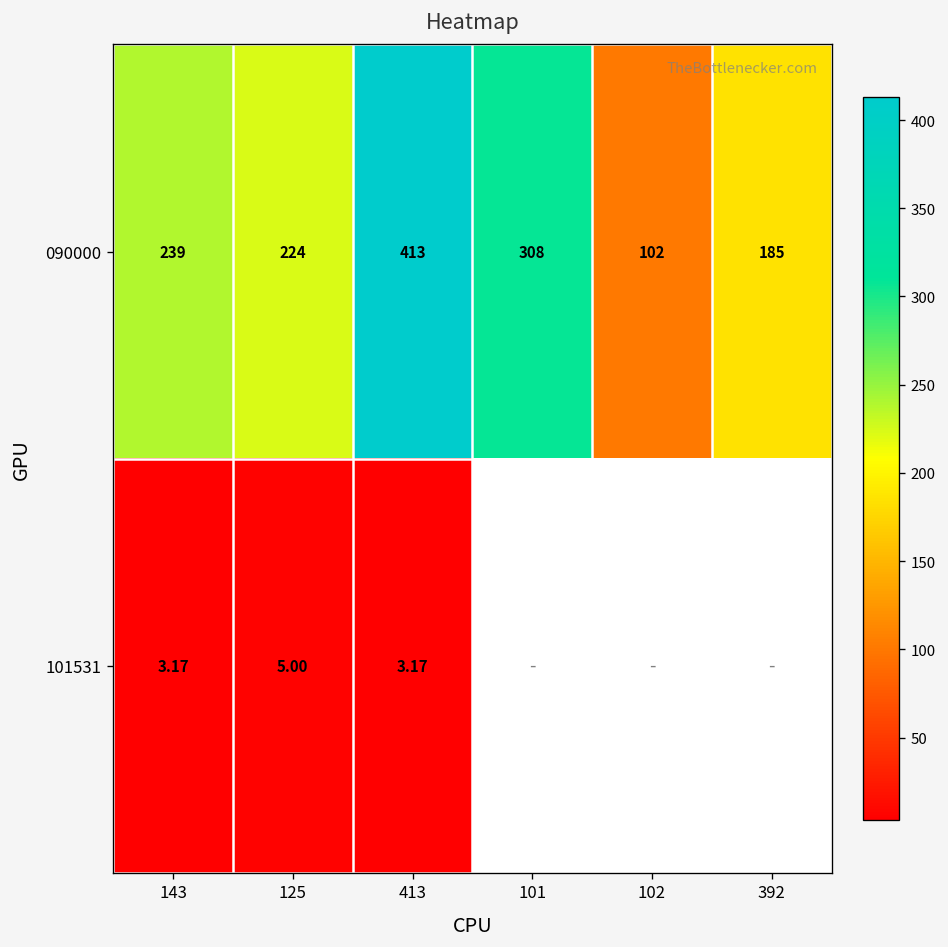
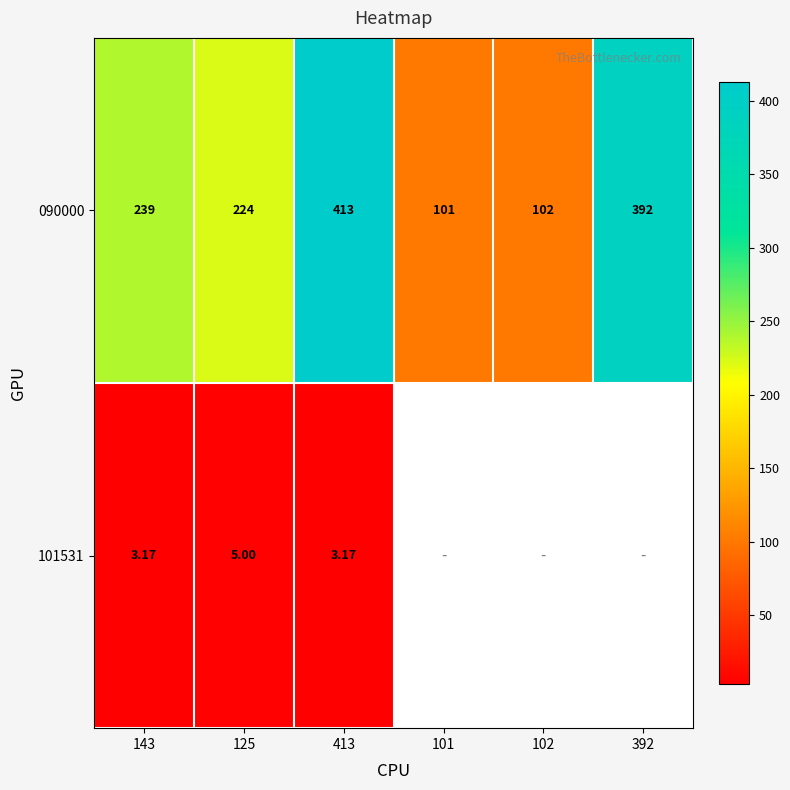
090000, 101: 308 -> 101
090000, 392: 185 -> 392
